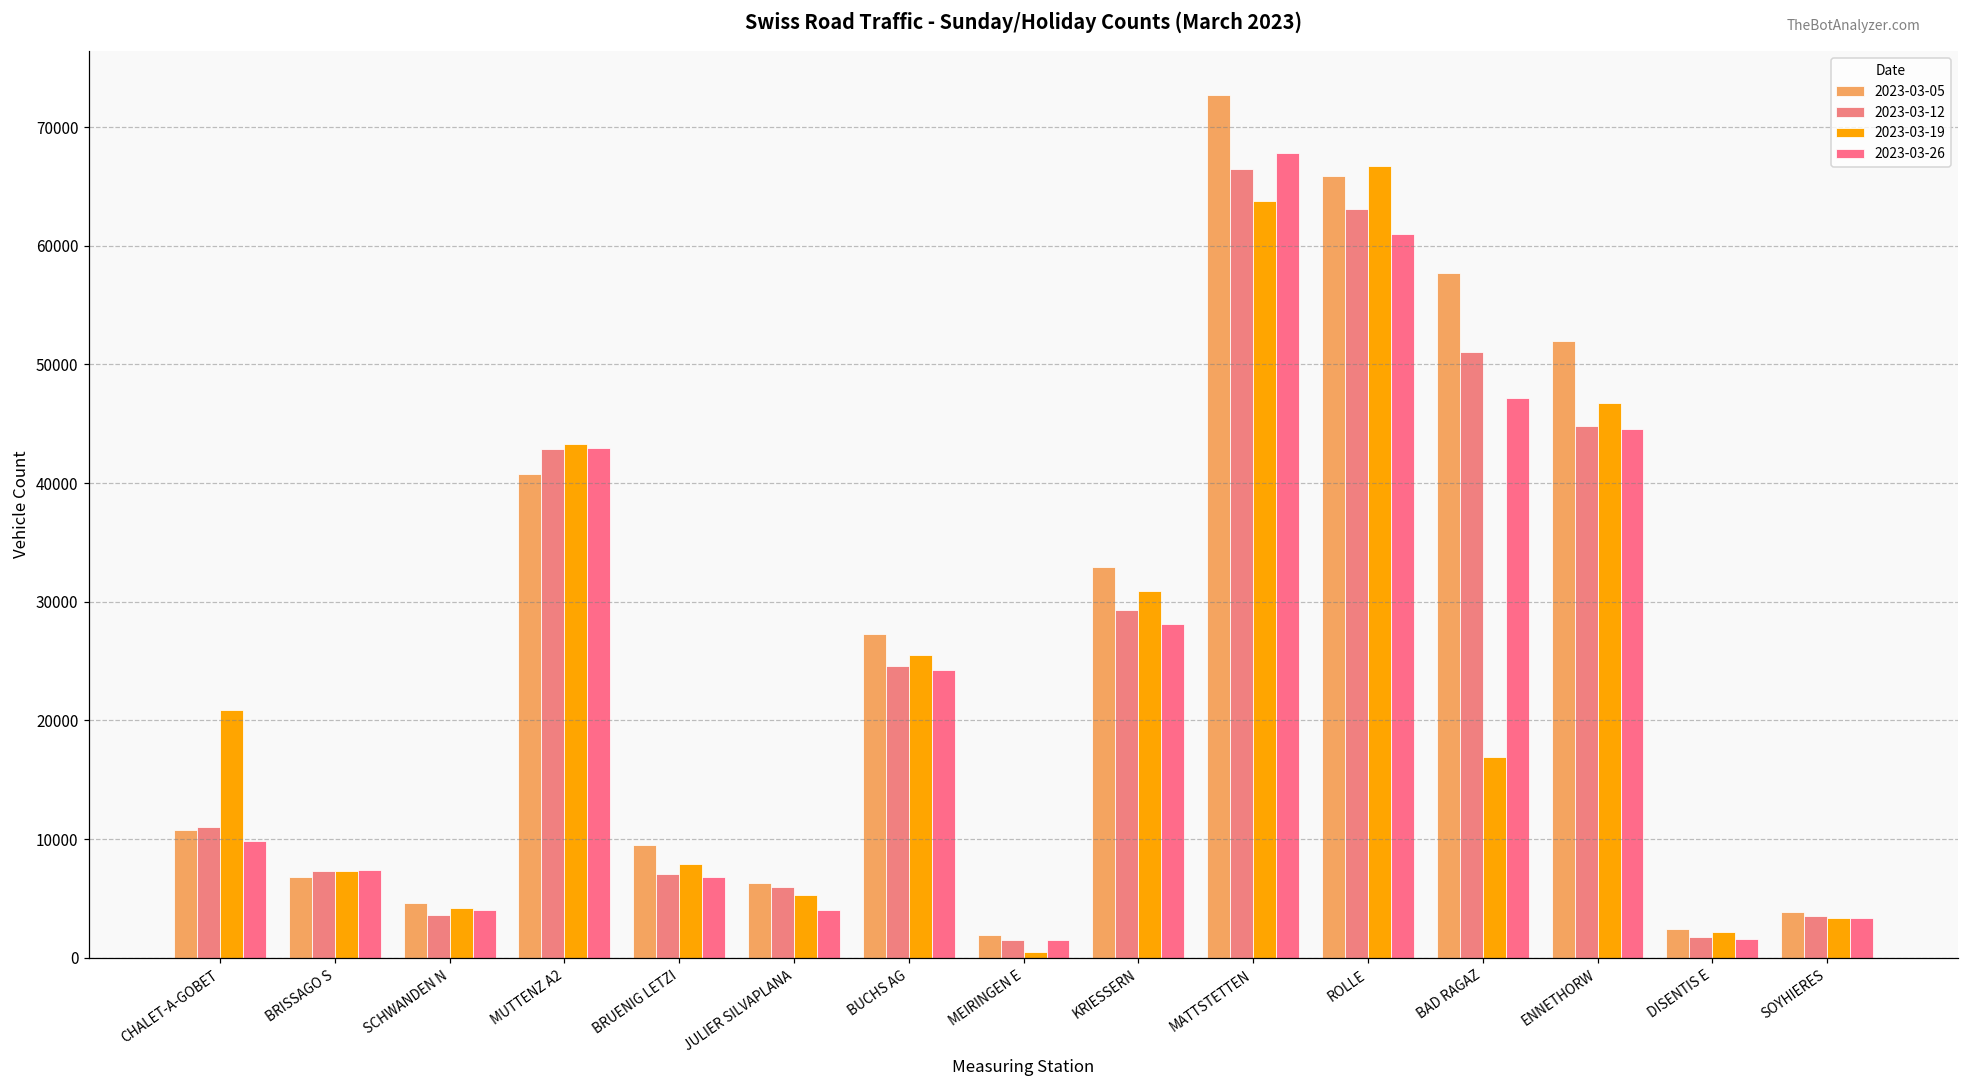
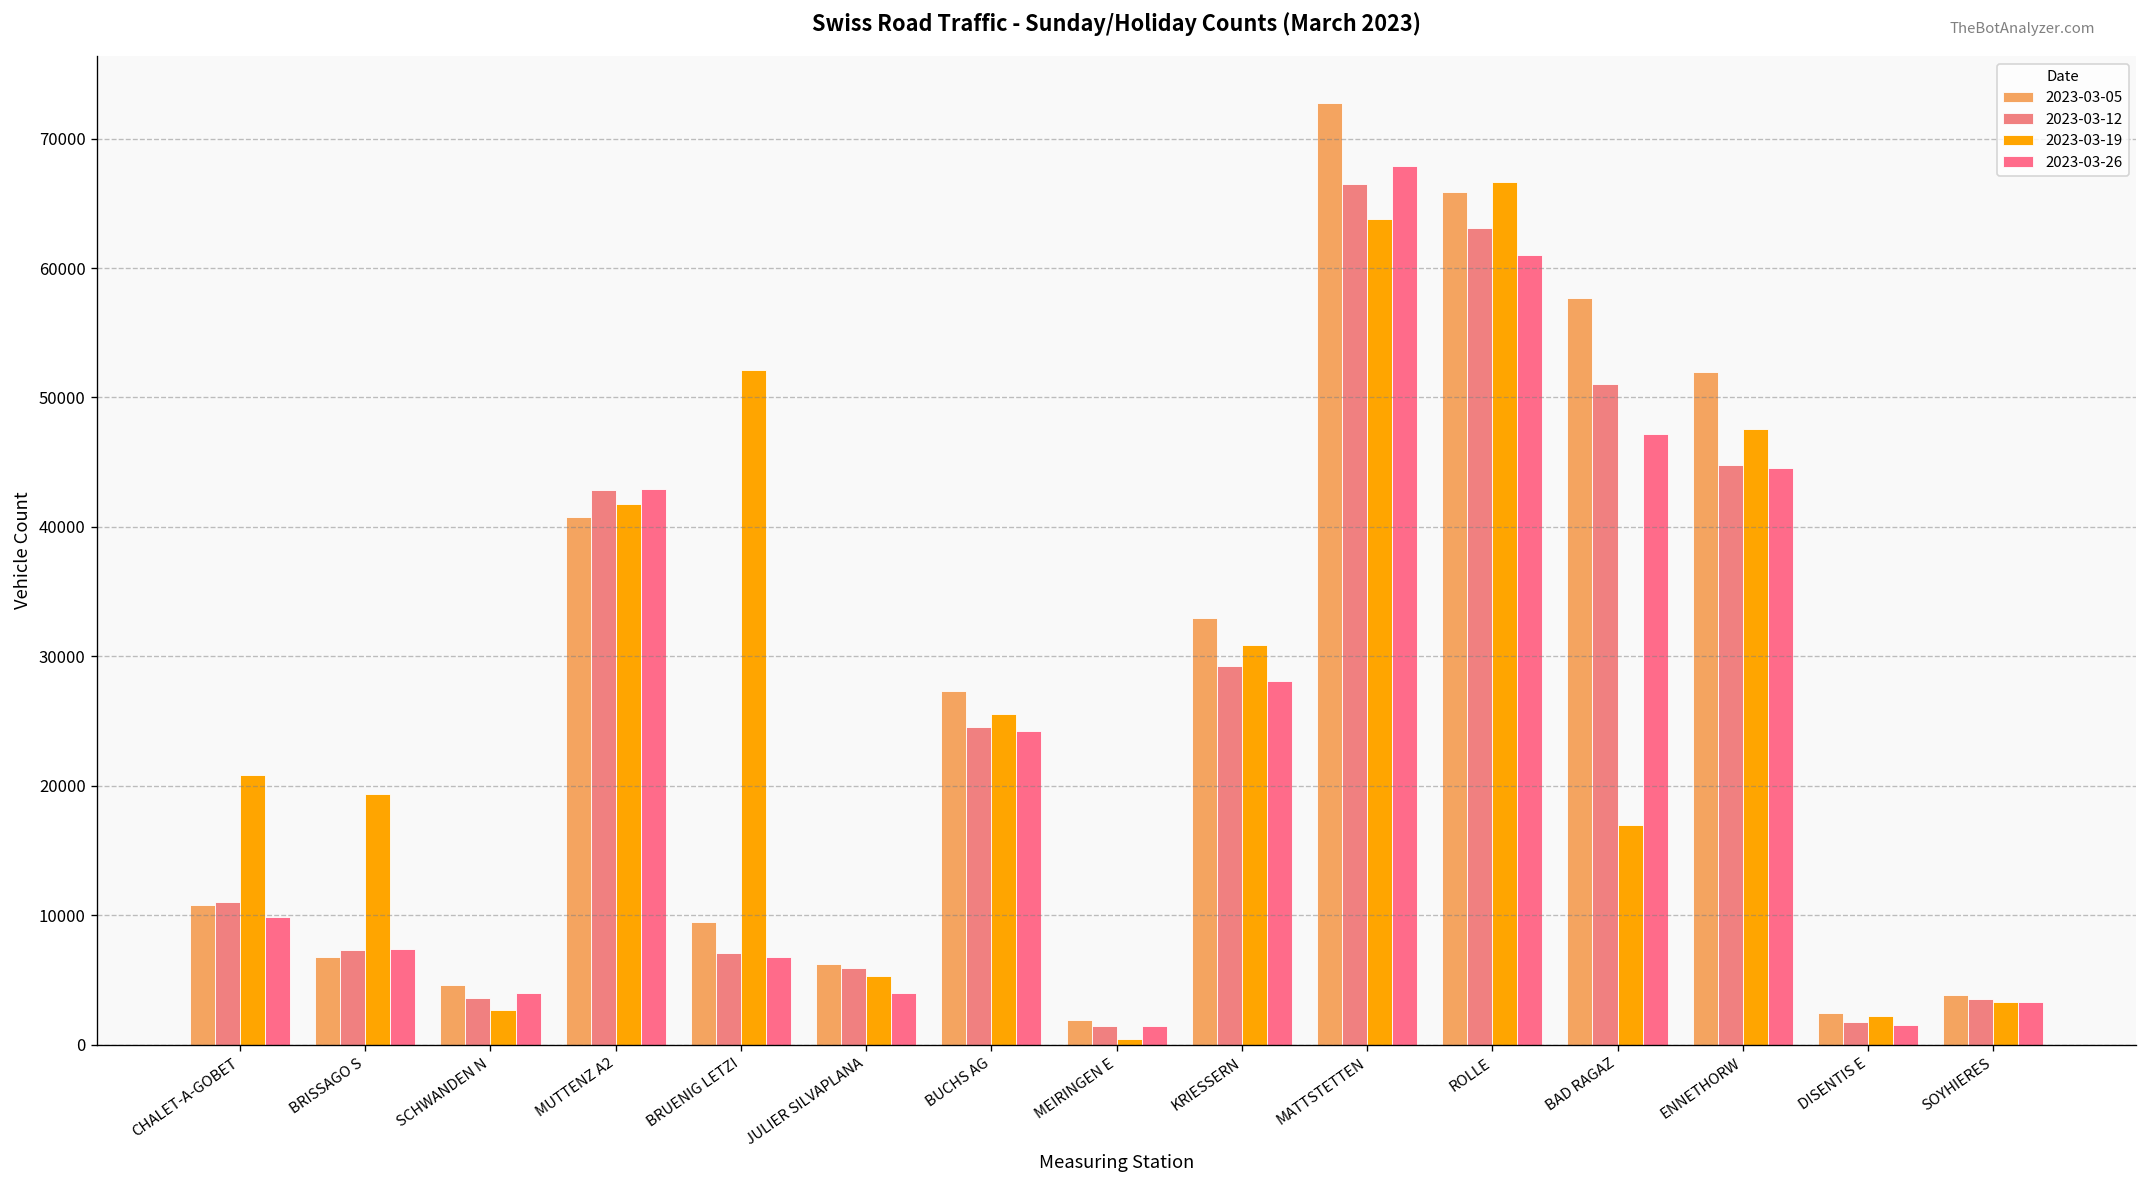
2023-03-19, BRISSAGO S: 7300 -> 19400
2023-03-19, SCHWANDEN N: 4200 -> 2700
2023-03-19, MUTTENZ A2: 43300 -> 41800
2023-03-19, BRUENIG LETZI: 7900 -> 52100
2023-03-19, ENNETHORW: 46700 -> 47600
